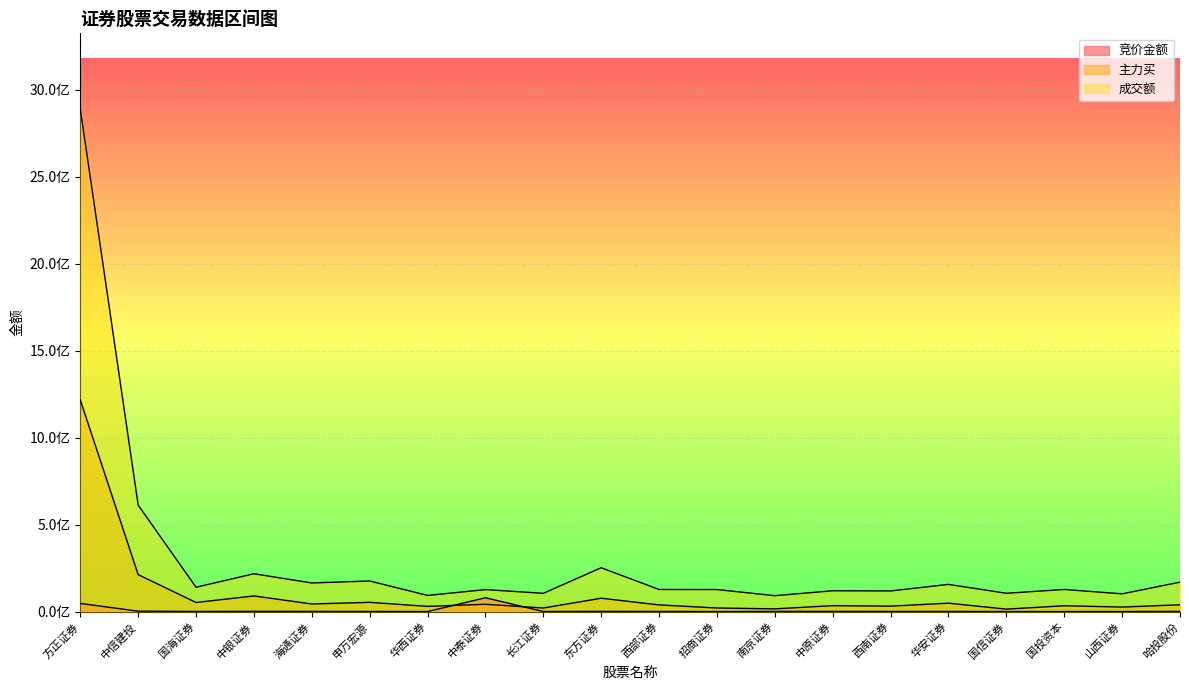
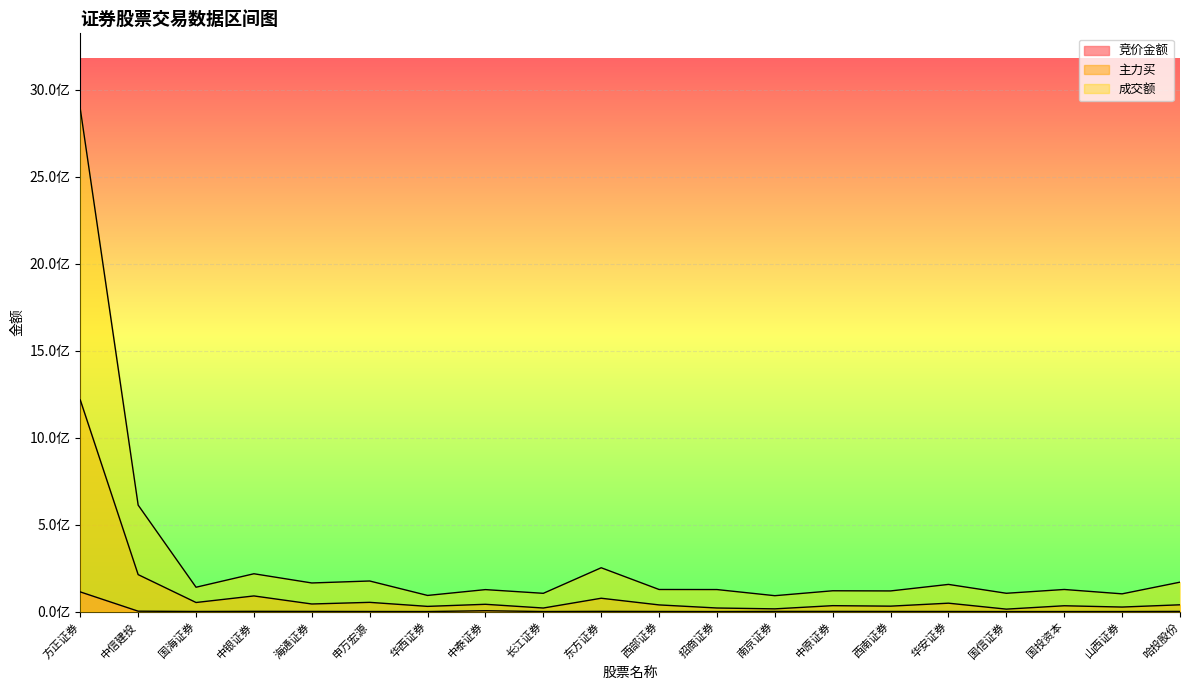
竞价金额, 方正证券: 0.5亿 -> 1.1亿
竞价金额, 中泰证券: 0.8亿 -> 0.1亿
